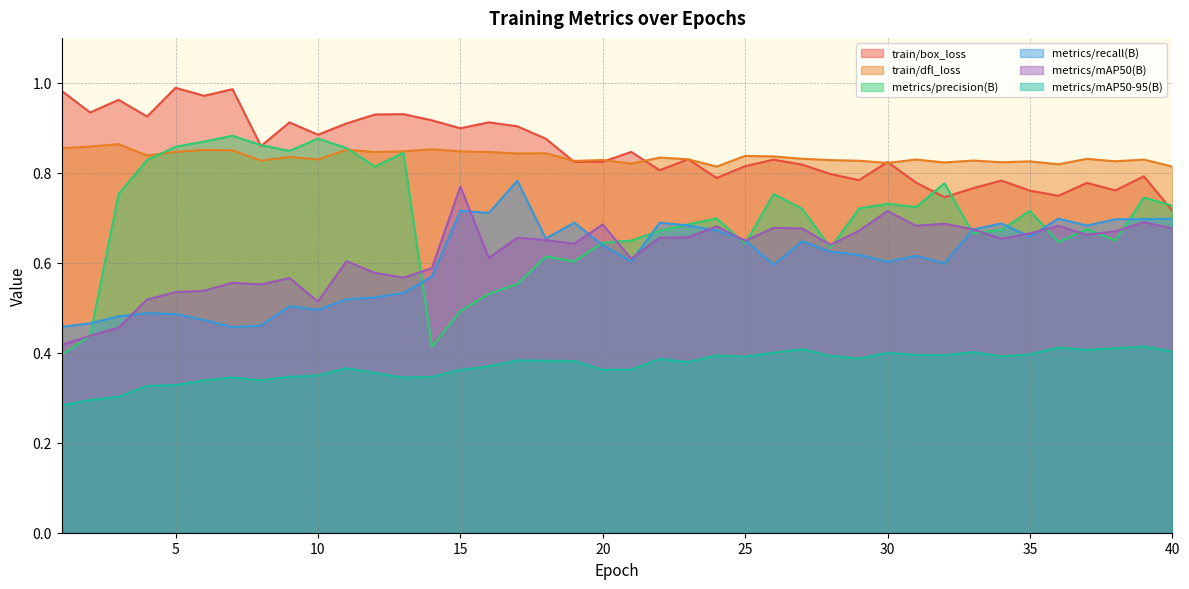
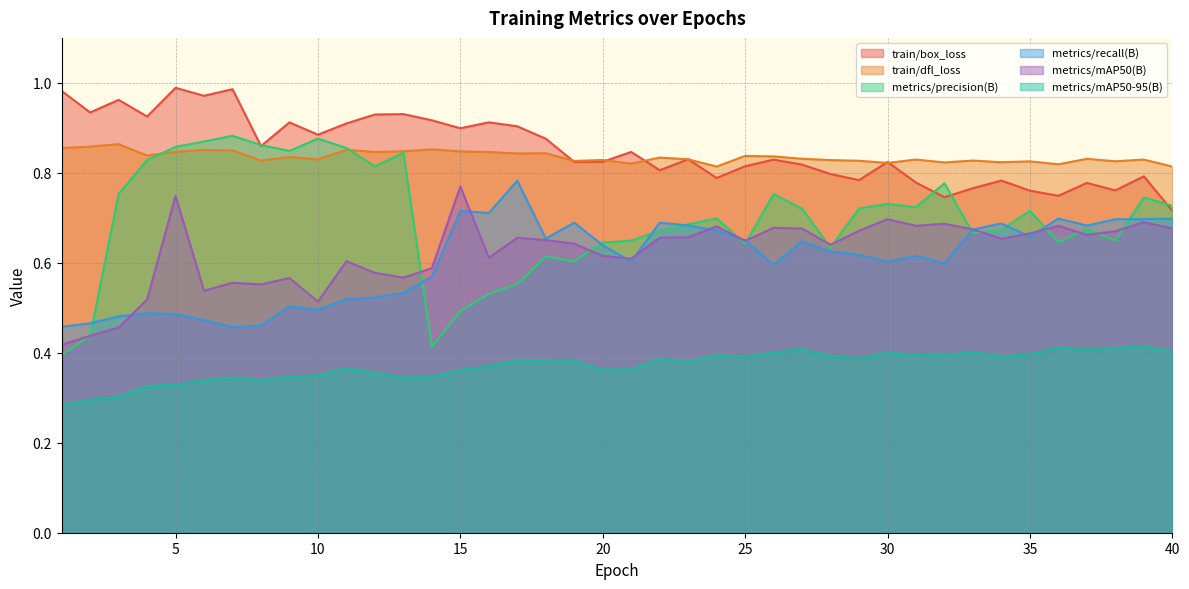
metrics/mAP50(B), 5: 0.53 -> 0.75
metrics/mAP50(B), 20: 0.69 -> 0.62
metrics/mAP50(B), 30: 0.71 -> 0.70
